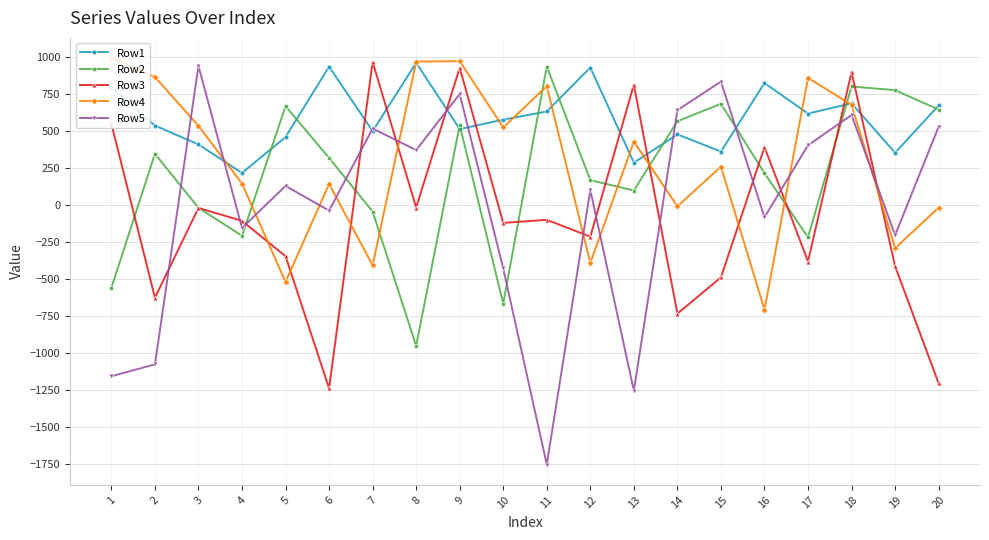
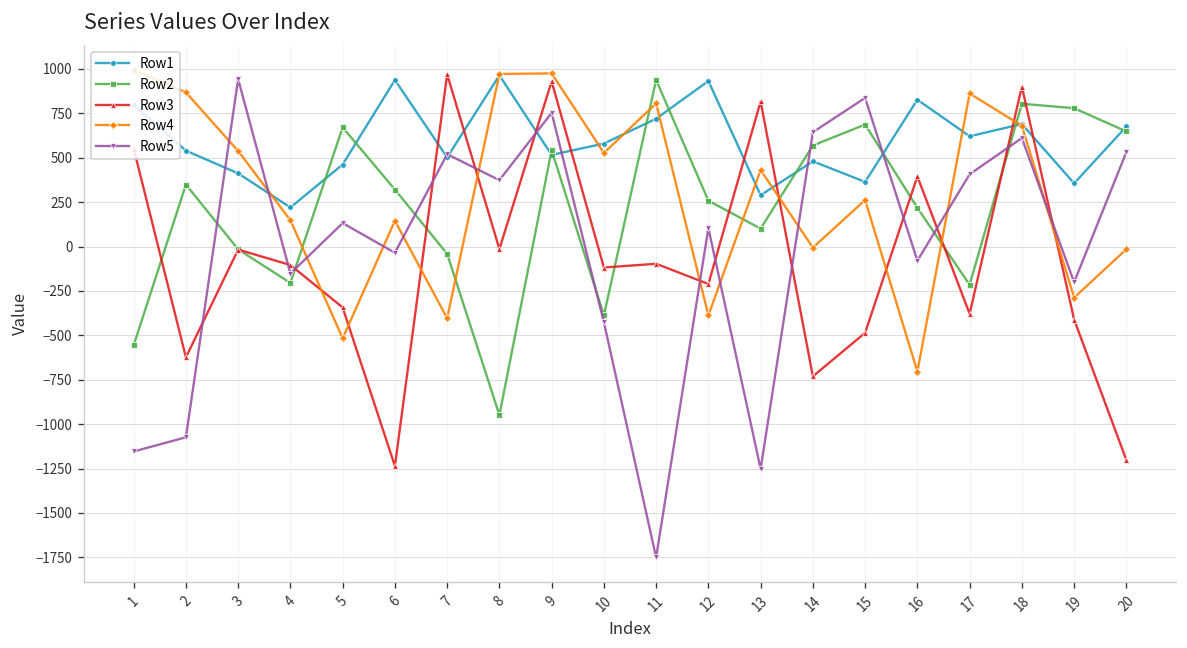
Row2, 10: -660 -> -390
Row1, 11: 640 -> 720
Row2, 12: 170 -> 260
